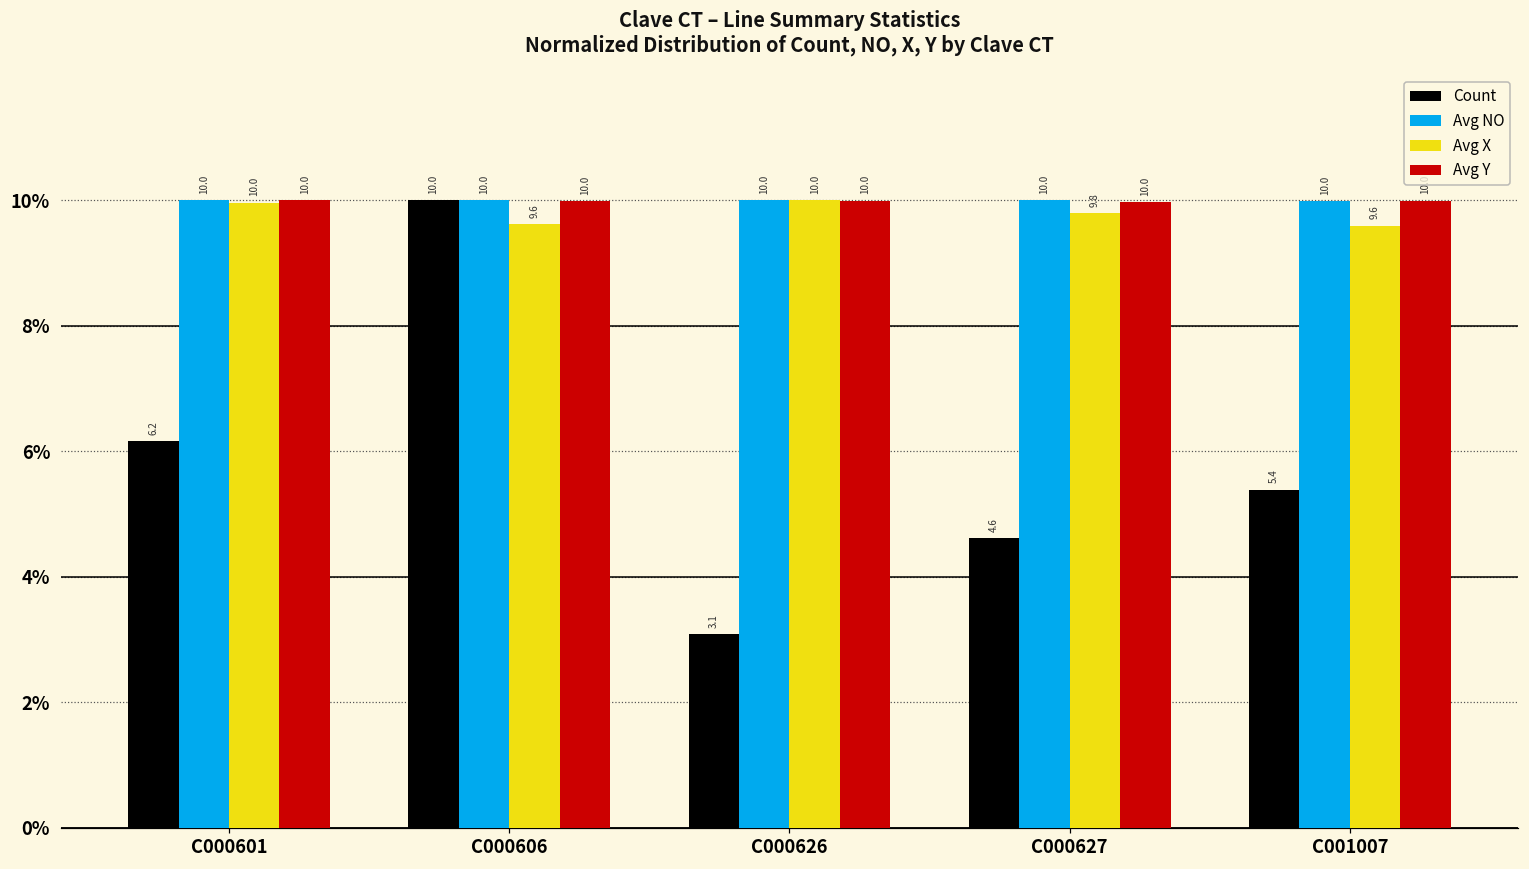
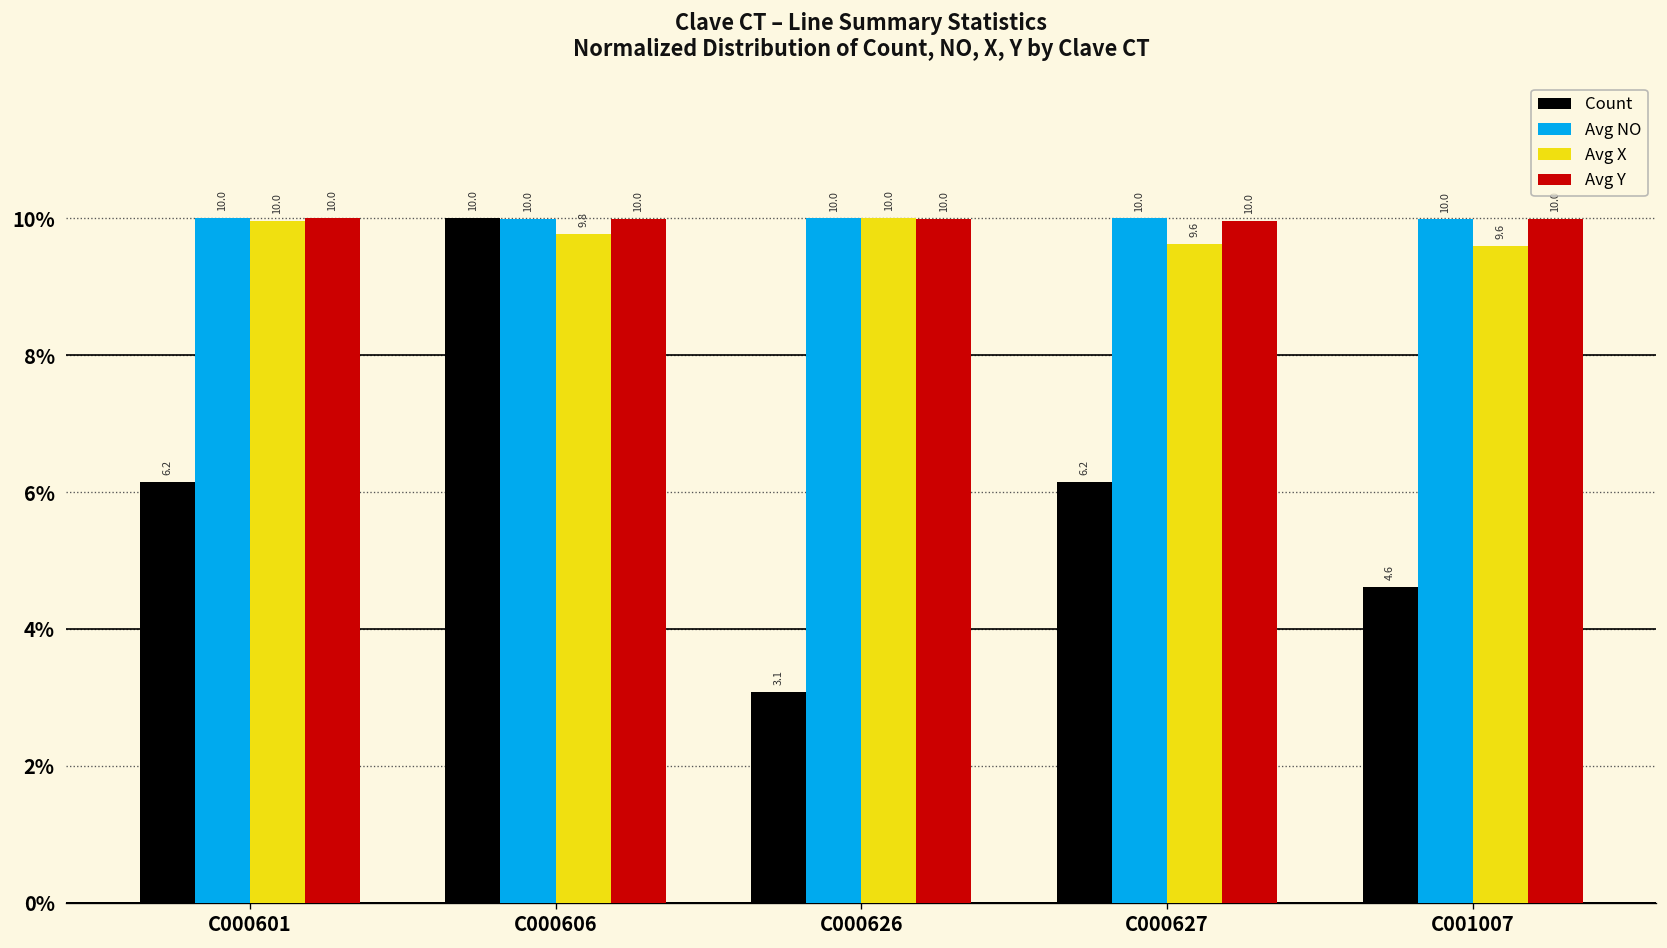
Avg X, C000606: 9.6 -> 9.8
Count, C000627: 4.6 -> 6.2
Avg X, C000627: 9.8 -> 9.6
Count, C001007: 5.4 -> 4.6
